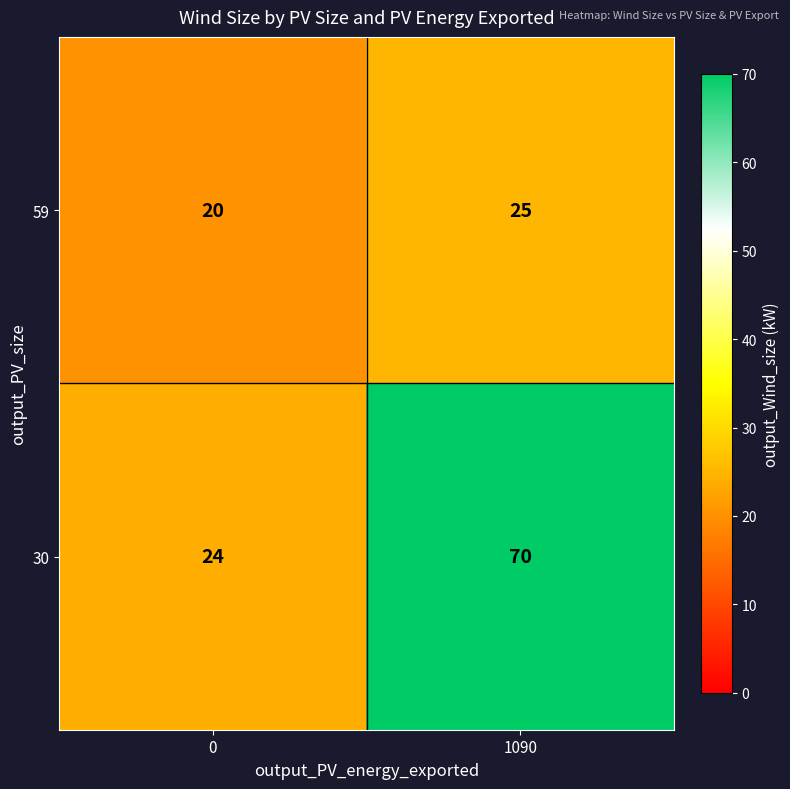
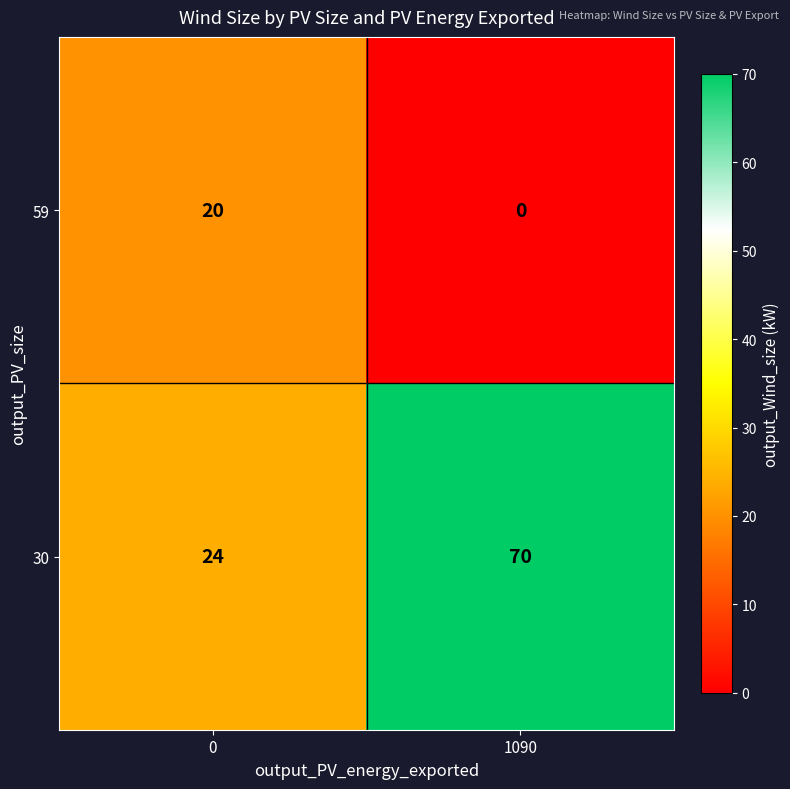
59, 1090: 25 -> 0
